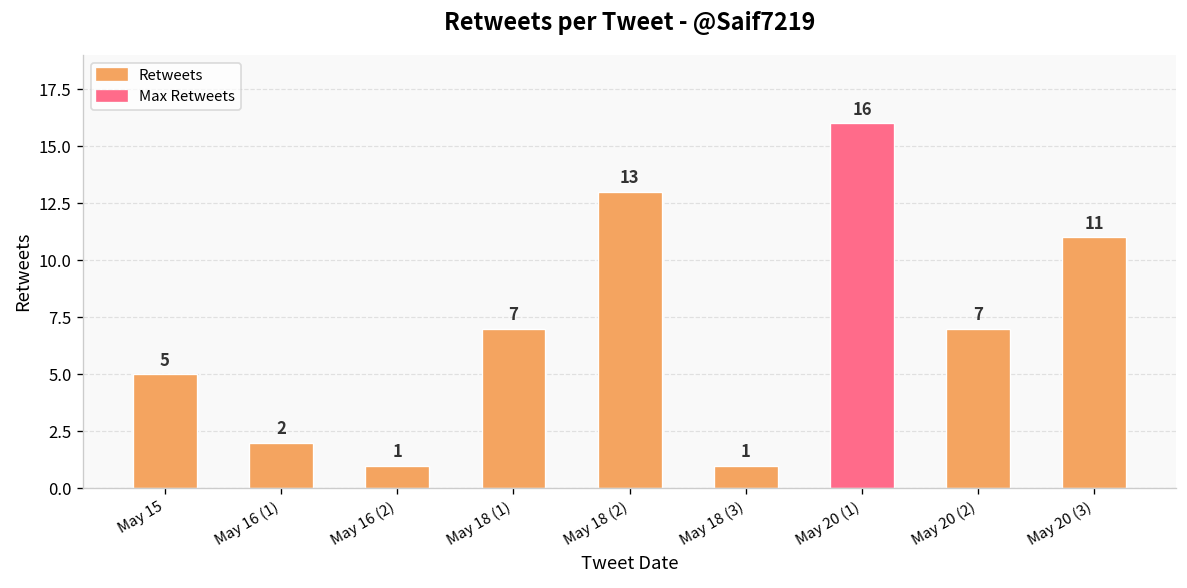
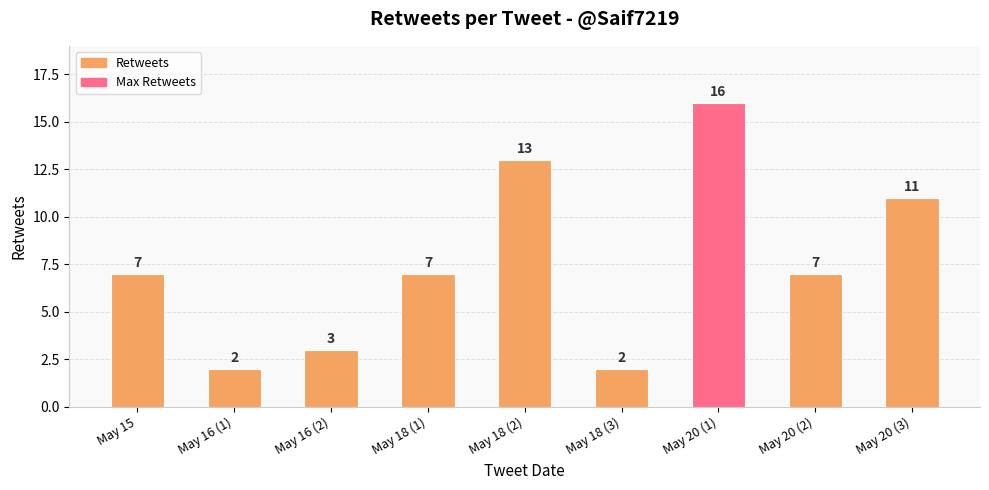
May 15: 5 -> 7
May 16 (2): 1 -> 3
May 18 (3): 1 -> 2
